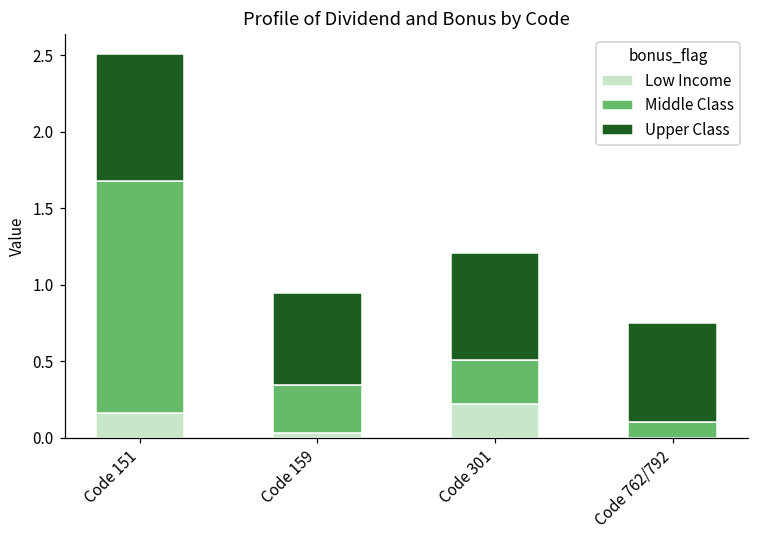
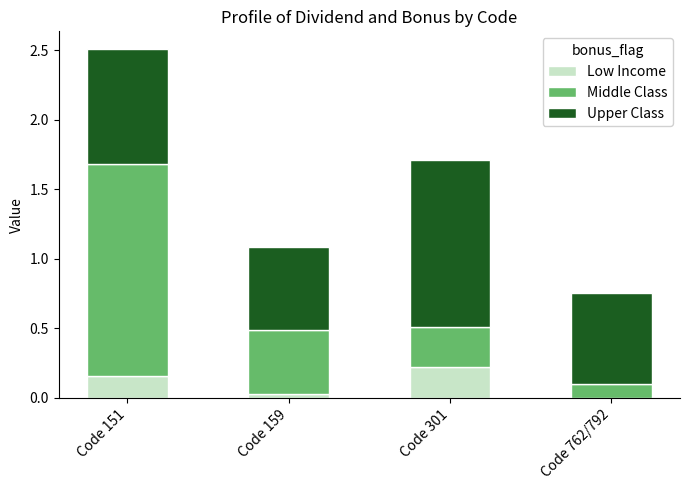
Middle Class, Code 159: 0.31 -> 0.45
Upper Class, Code 301: 0.7 -> 1.2
